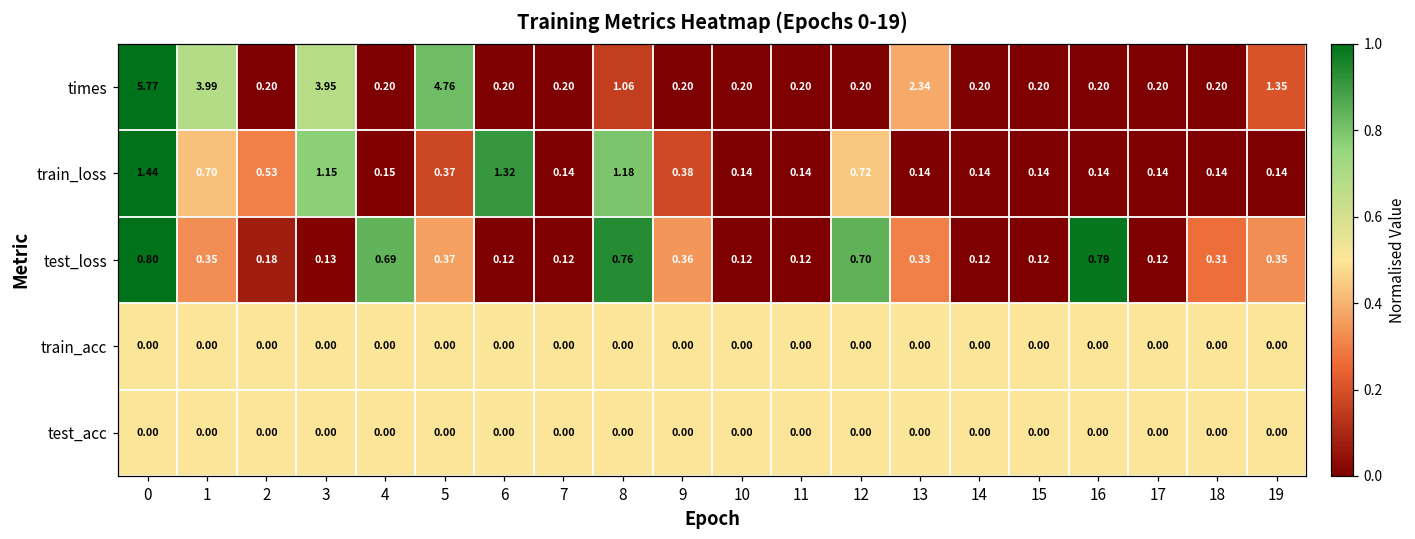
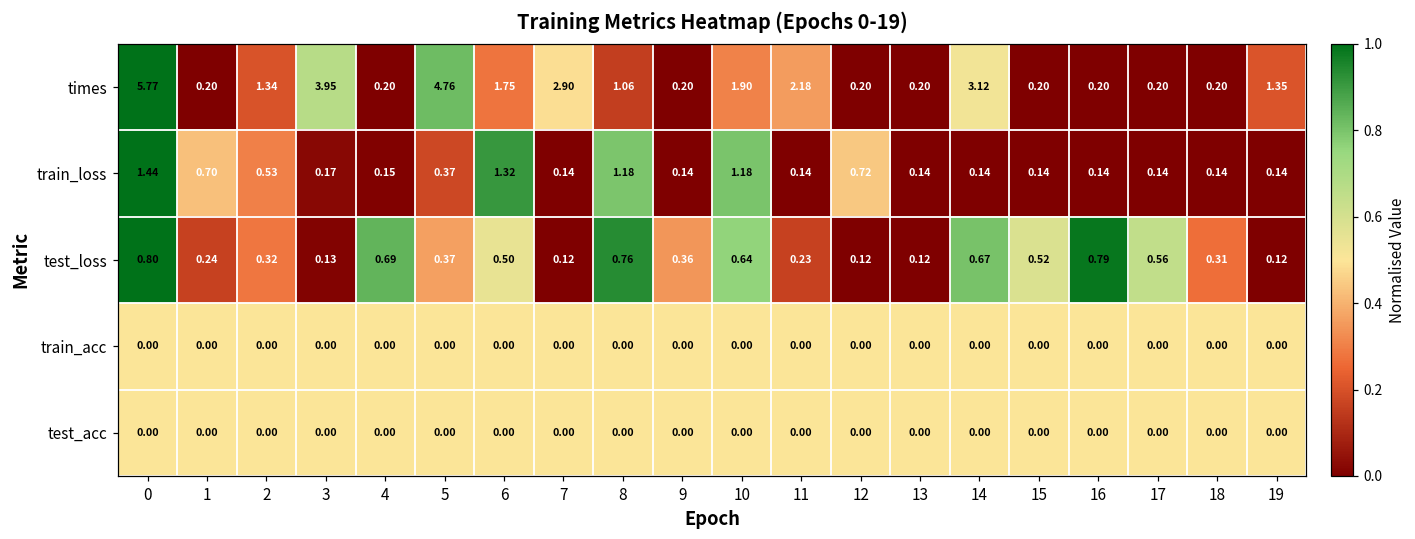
times, 1: 3.99 -> 0.20
times, 2: 0.20 -> 1.34
times, 6: 0.20 -> 1.75
times, 7: 0.20 -> 2.90
times, 10: 0.20 -> 1.90
times, 11: 0.20 -> 2.18
times, 13: 2.34 -> 0.20
times, 14: 0.20 -> 3.12
train_loss, 3: 1.15 -> 0.17
train_loss, 9: 0.38 -> 0.14
train_loss, 10: 0.14 -> 1.18
test_loss, 1: 0.35 -> 0.24
test_loss, 2: 0.18 -> 0.32
test_loss, 6: 0.12 -> 0.50
test_loss, 10: 0.12 -> 0.64
test_loss, 11: 0.12 -> 0.23
test_loss, 12: 0.70 -> 0.12
test_loss, 13: 0.33 -> 0.12
test_loss, 14: 0.12 -> 0.67
test_loss, 15: 0.12 -> 0.52
test_loss, 17: 0.12 -> 0.56
test_loss, 19: 0.35 -> 0.12
